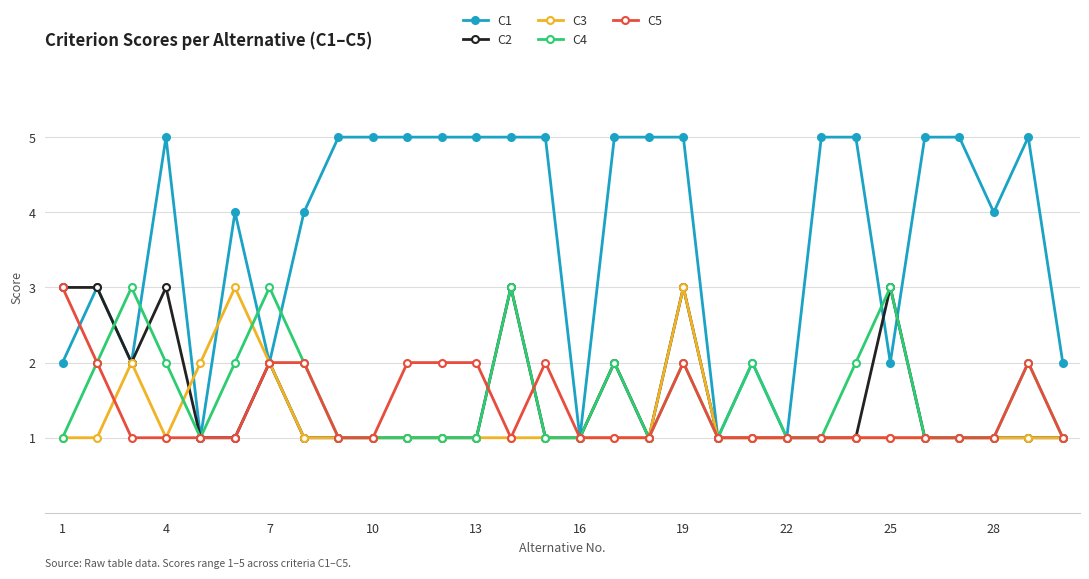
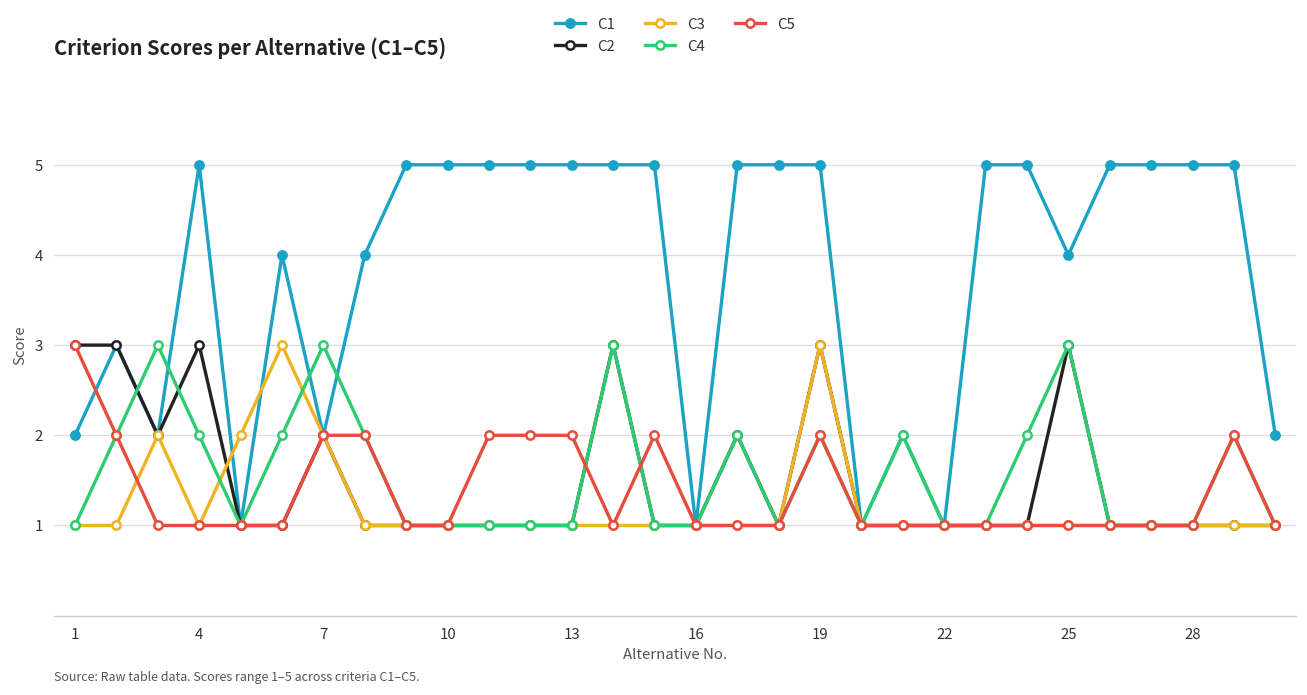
C1, 25: 2 -> 4
C1, 28: 4 -> 5
